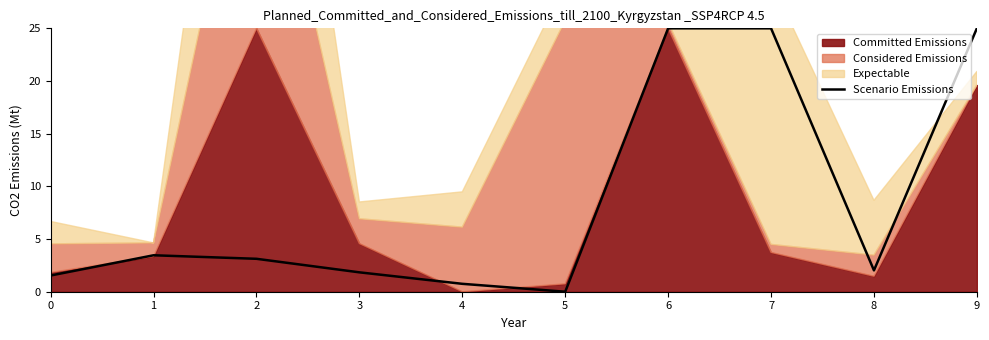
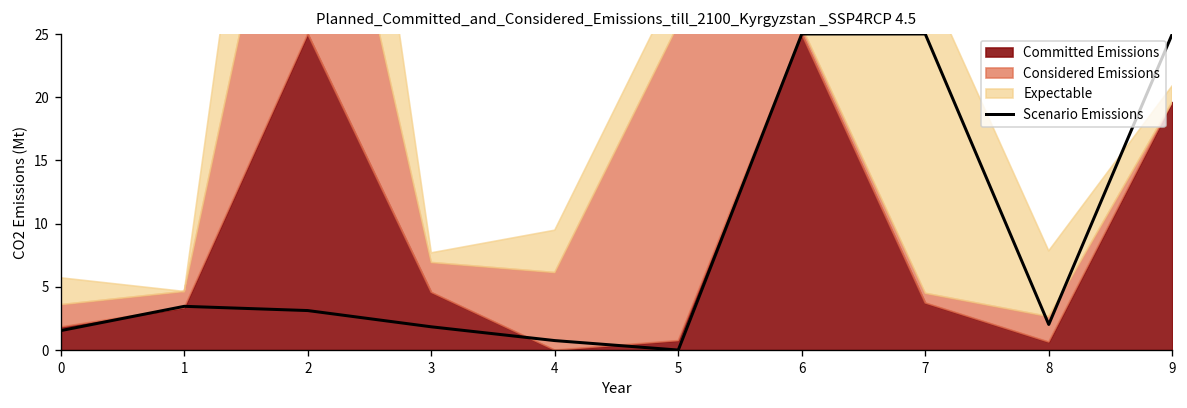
Considered Emissions, 0: 2.7 -> 1.8
Expectable, 3: 1.6 -> 0.8
Committed Emissions, 8: 1.5 -> 0.6
